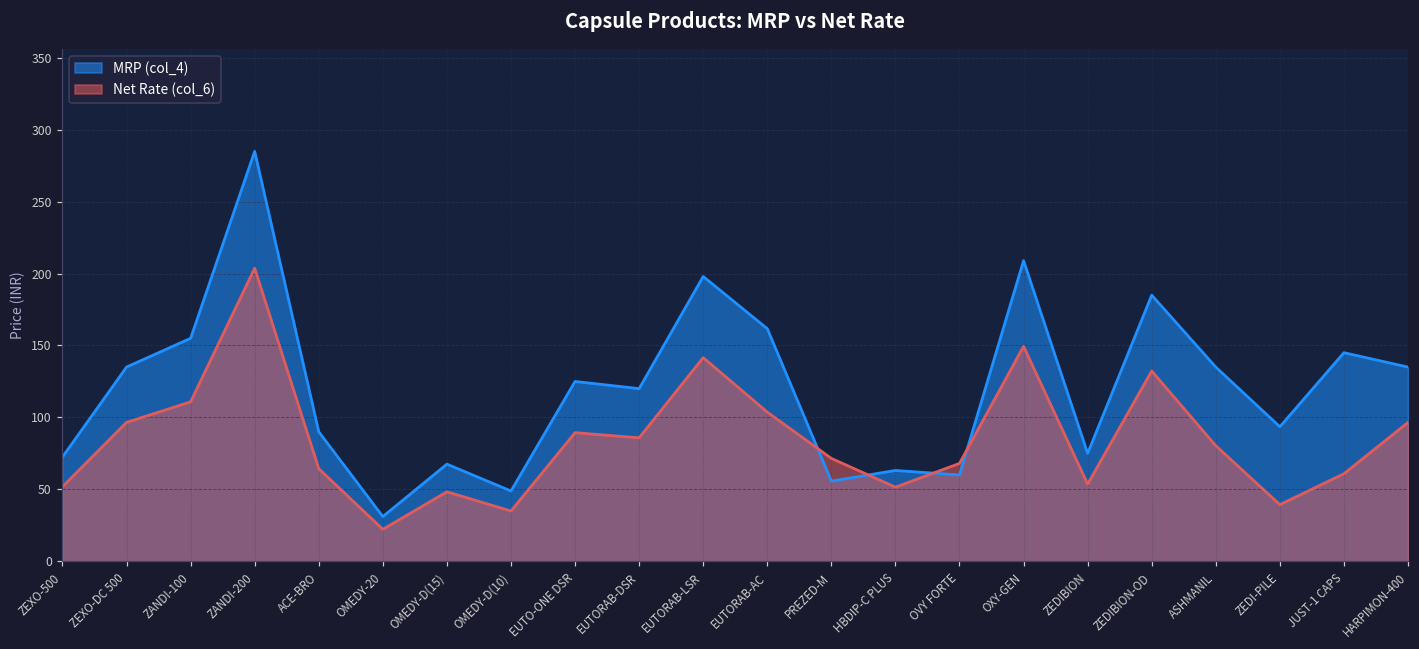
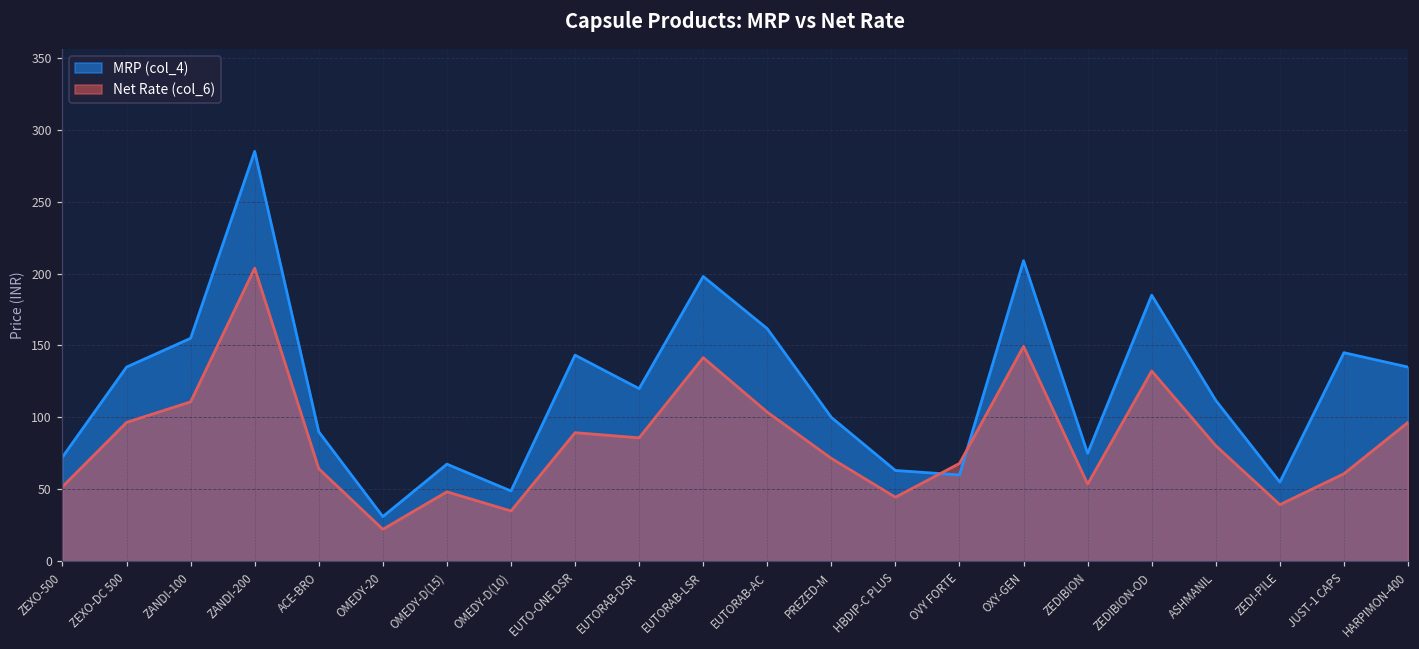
MRP (col_4), EUTO-ONE DSR: 125 -> 143
MRP (col_4), PREZED-M: 56 -> 100
Net Rate (col_6), HBDIP-C PLUS: 51 -> 44
MRP (col_4), ASHMANIL: 135 -> 112
MRP (col_4), ZEDI-PILE: 94 -> 55
